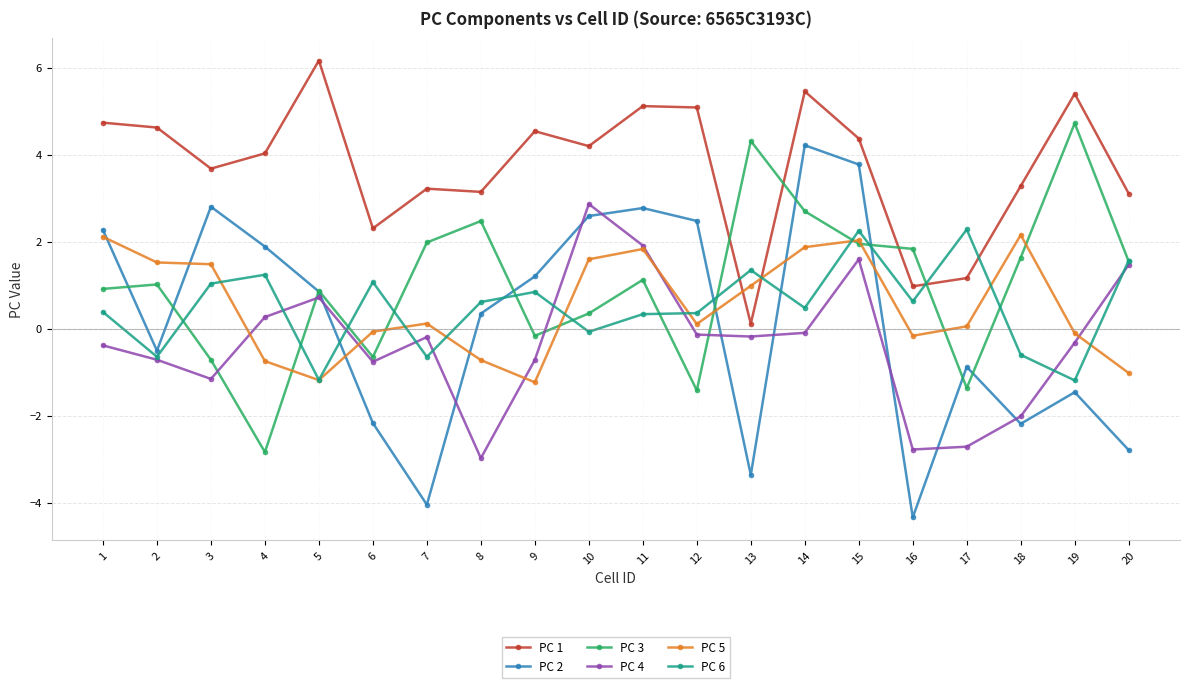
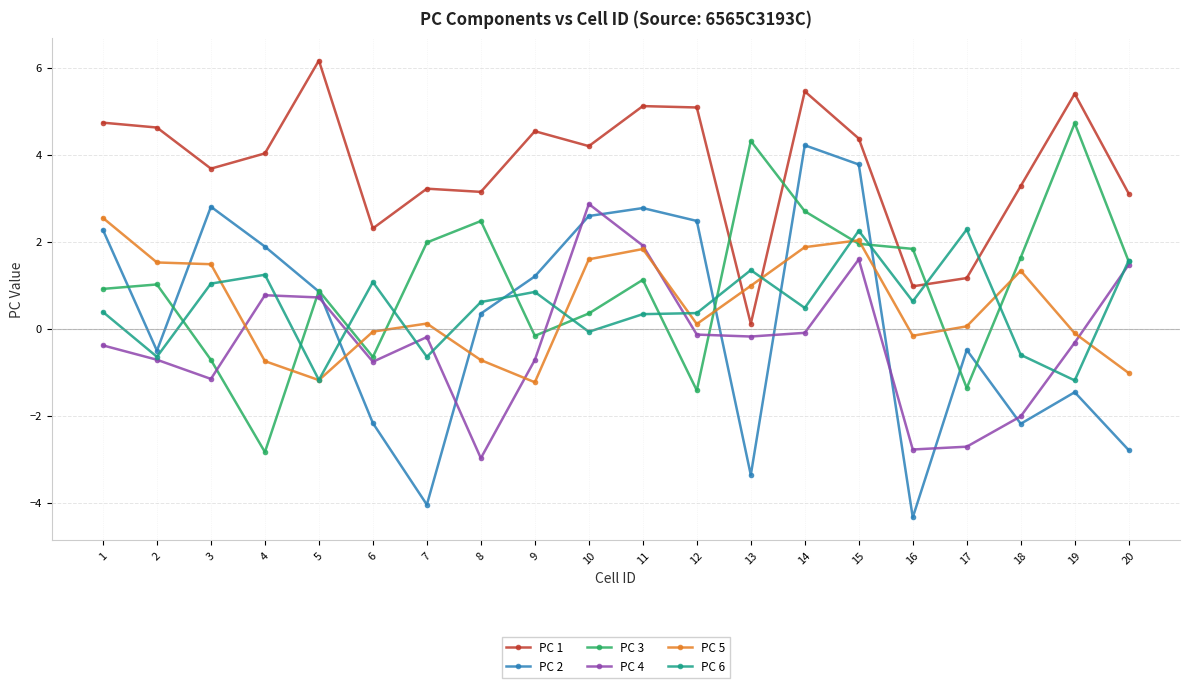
PC 5, 1: 2.1 -> 2.5
PC 4, 4: 0.3 -> 0.8
PC 2, 17: -0.9 -> -0.5
PC 5, 18: 2.2 -> 1.3
